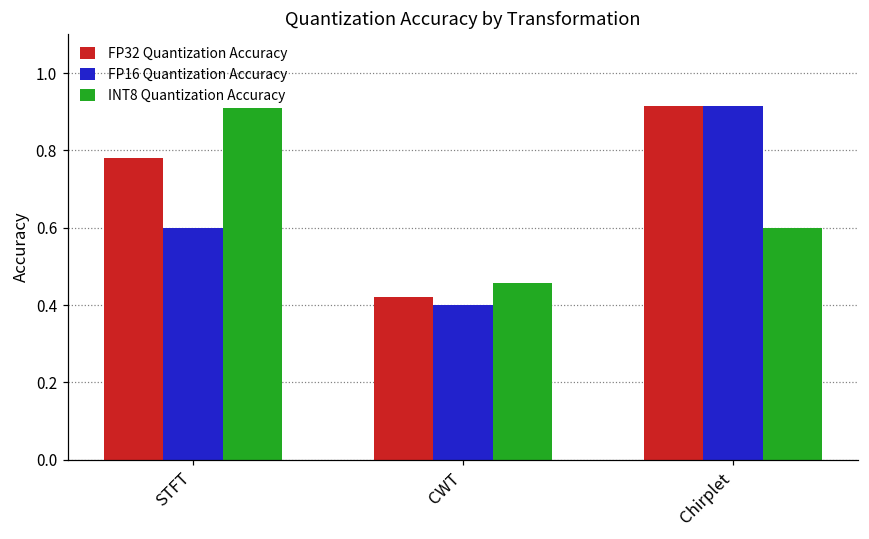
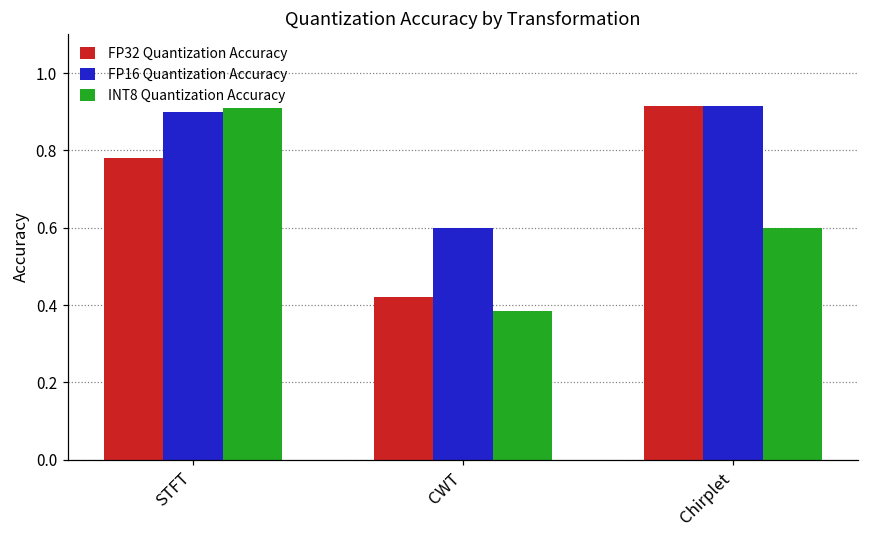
FP16 Quantization Accuracy, STFT: 0.6 -> 0.9
FP16 Quantization Accuracy, CWT: 0.4 -> 0.6
INT8 Quantization Accuracy, CWT: 0.46 -> 0.39
